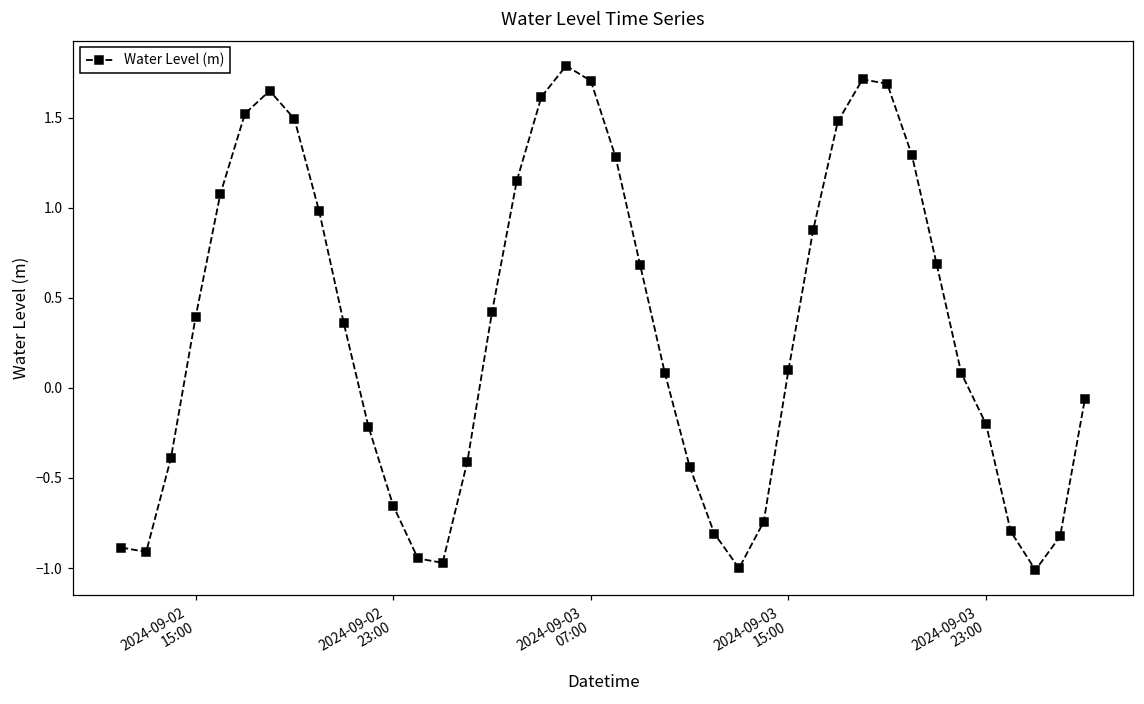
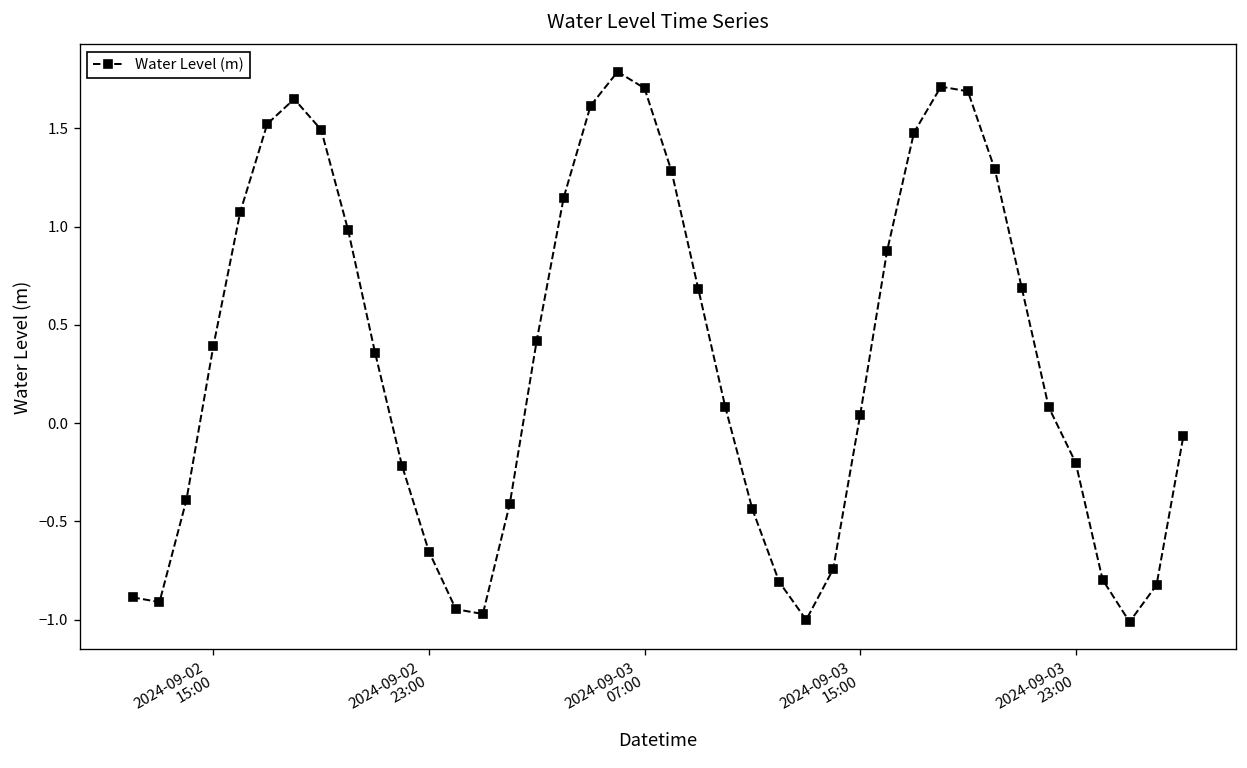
2024-09-03 15:00: 0.10 -> 0.04
